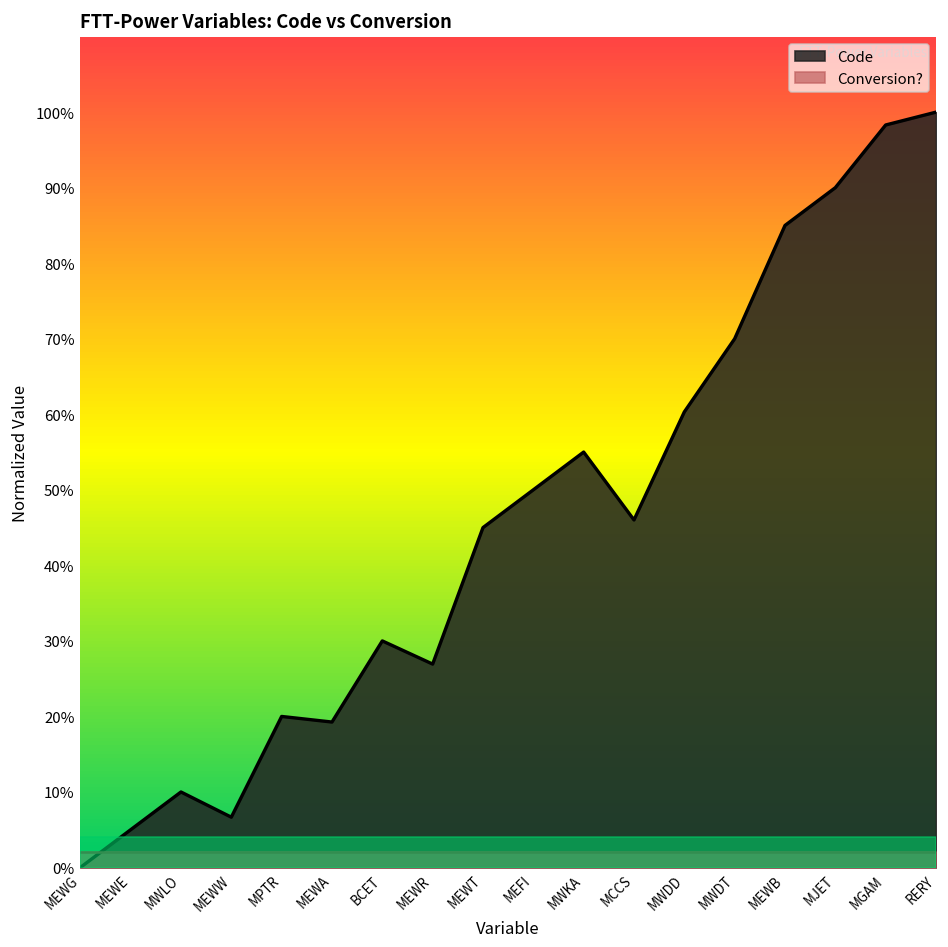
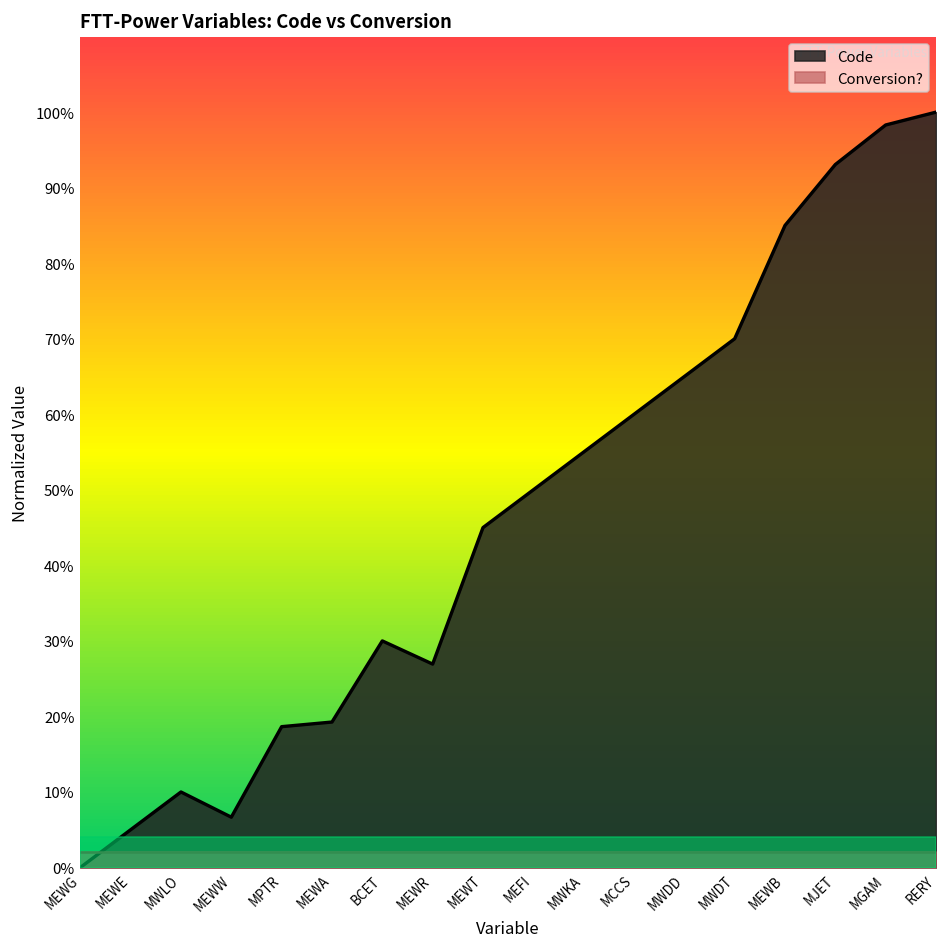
Code, MPTR: 20% -> 19%
Code, MCCS: 46% -> 60%
Code, MWDD: 60% -> 65%
Code, MJET: 90% -> 93%
